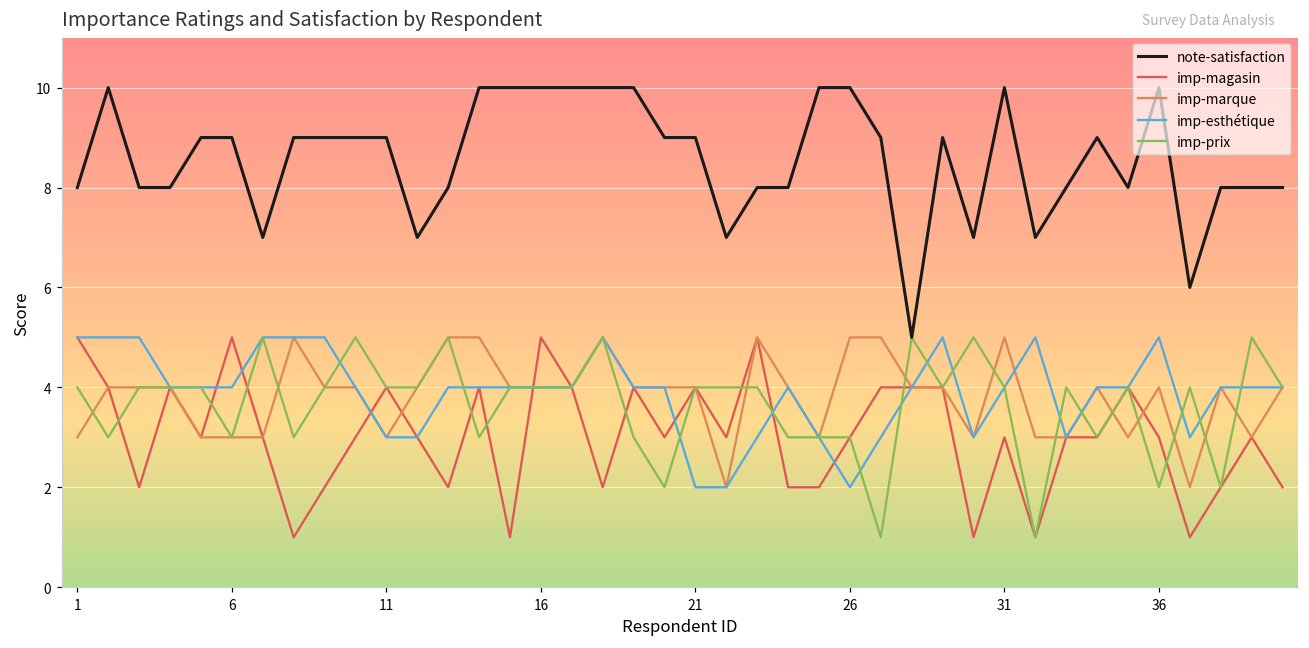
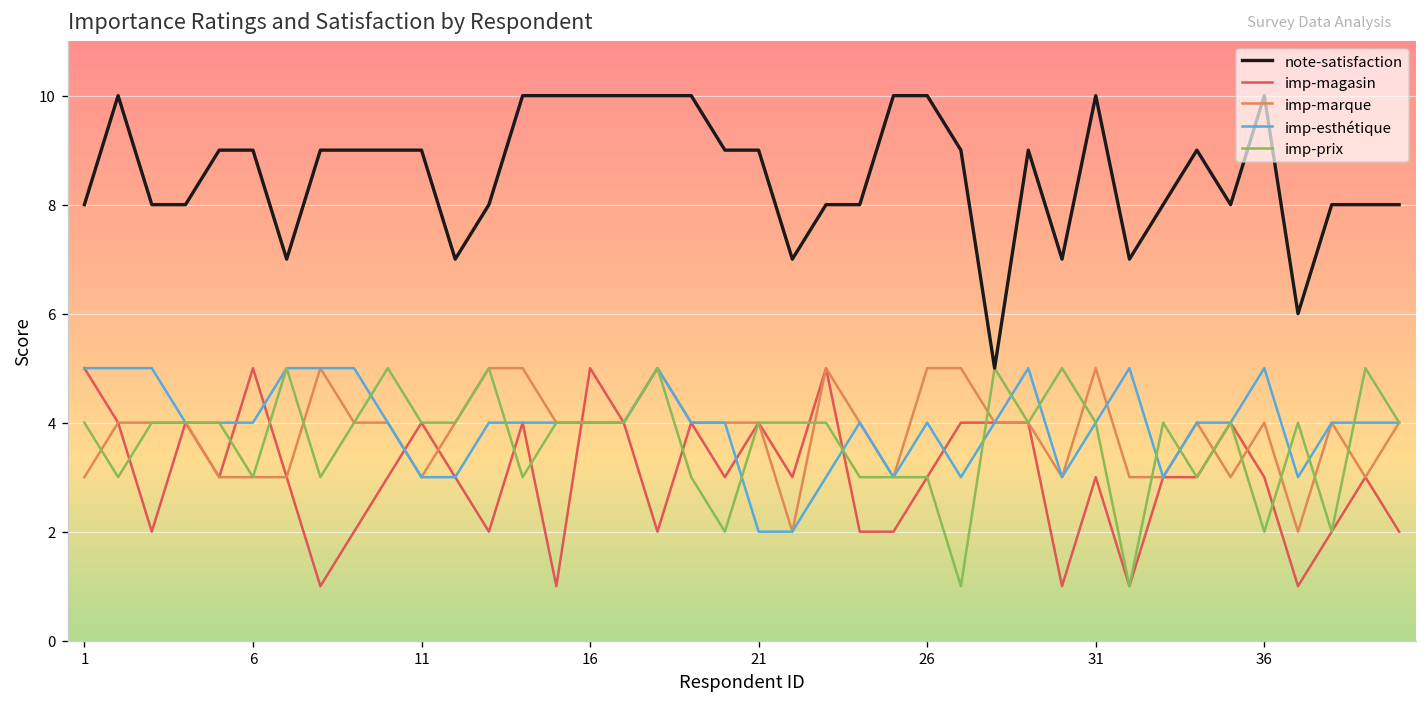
imp-esthétique, 26: 2 -> 4
